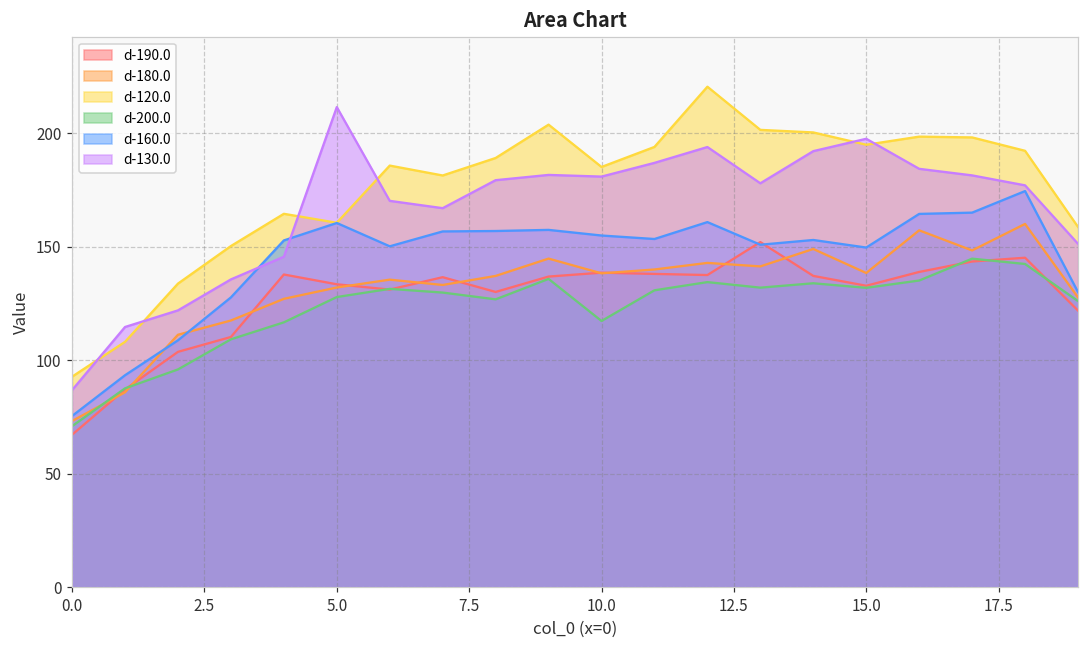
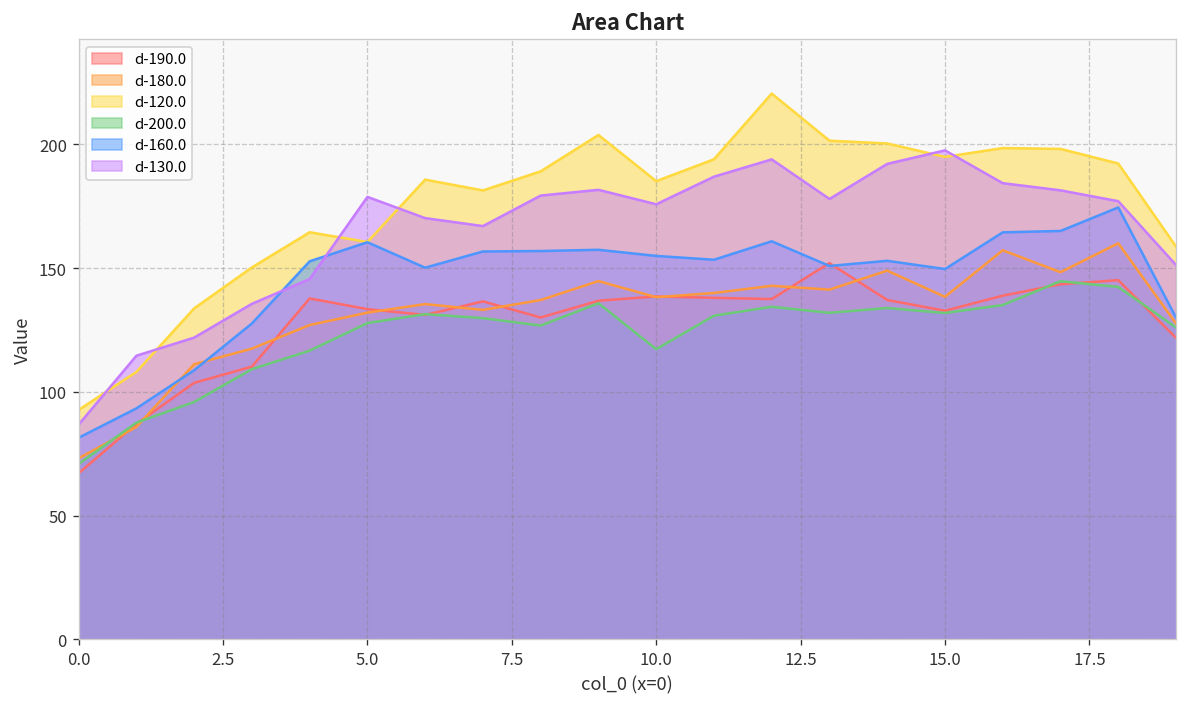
d-160.0, 0.0: 75 -> 81
d-130.0, 5.0: 212 -> 179
d-130.0, 10.0: 181 -> 176
